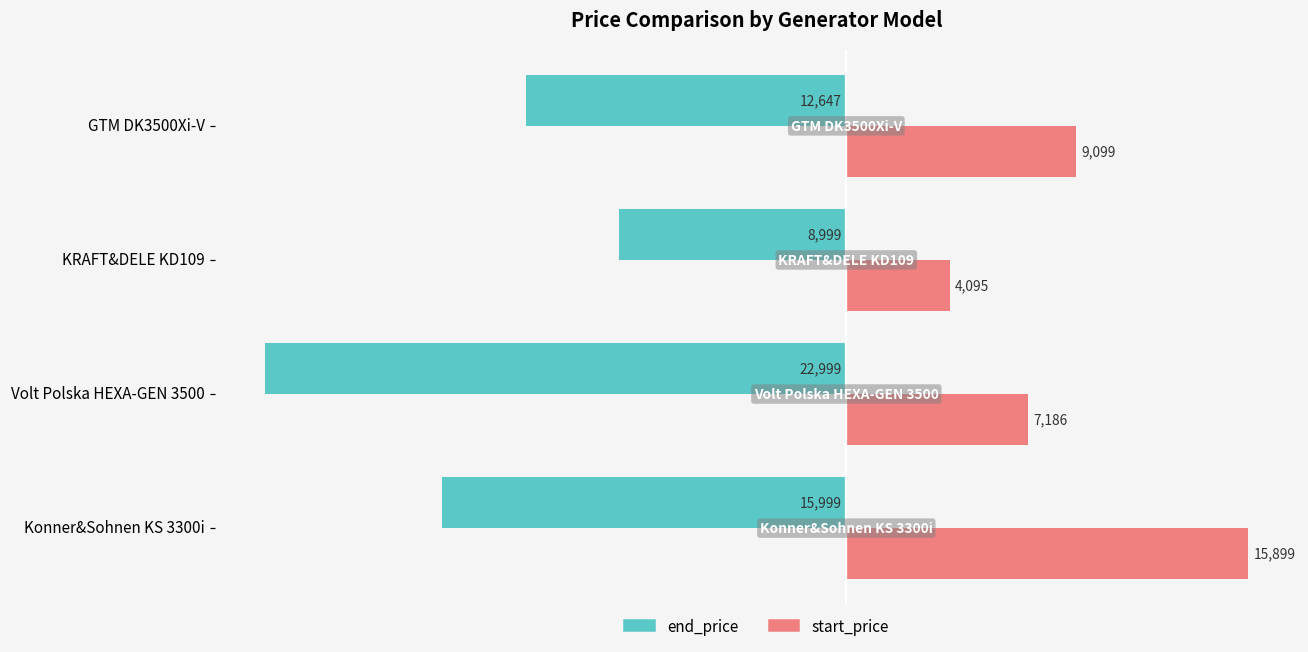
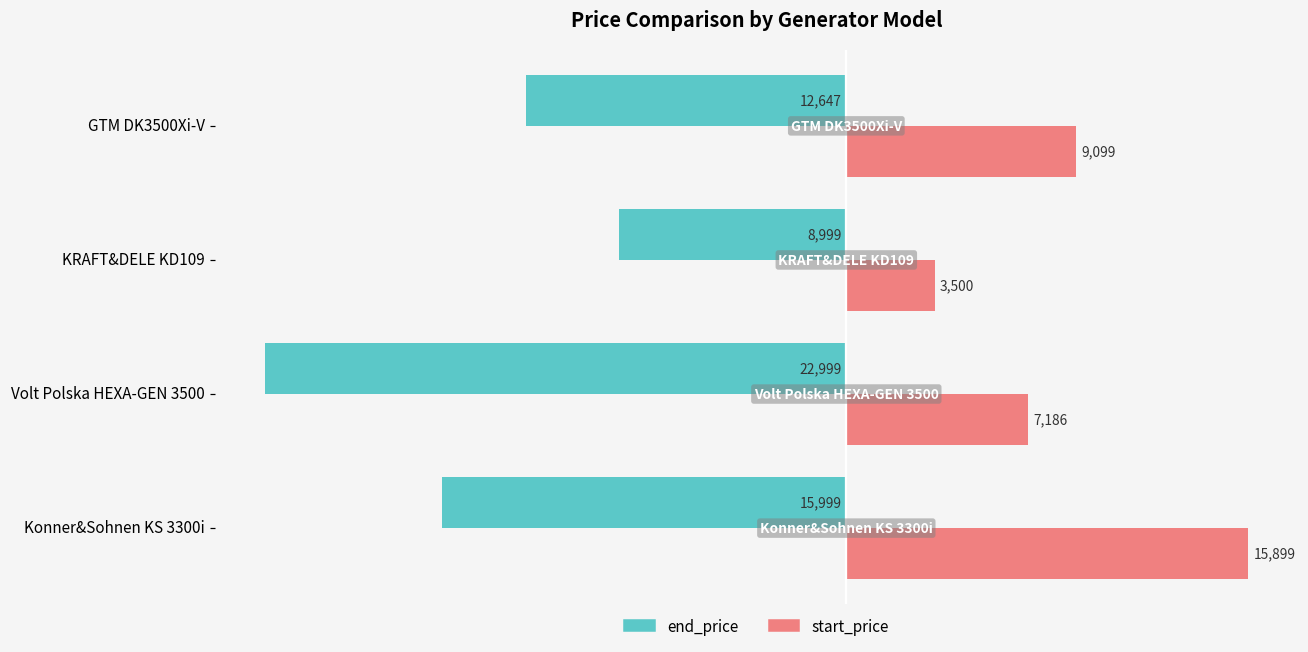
start_price, KRAFT&DELE KD109: 4,095 -> 3,500
